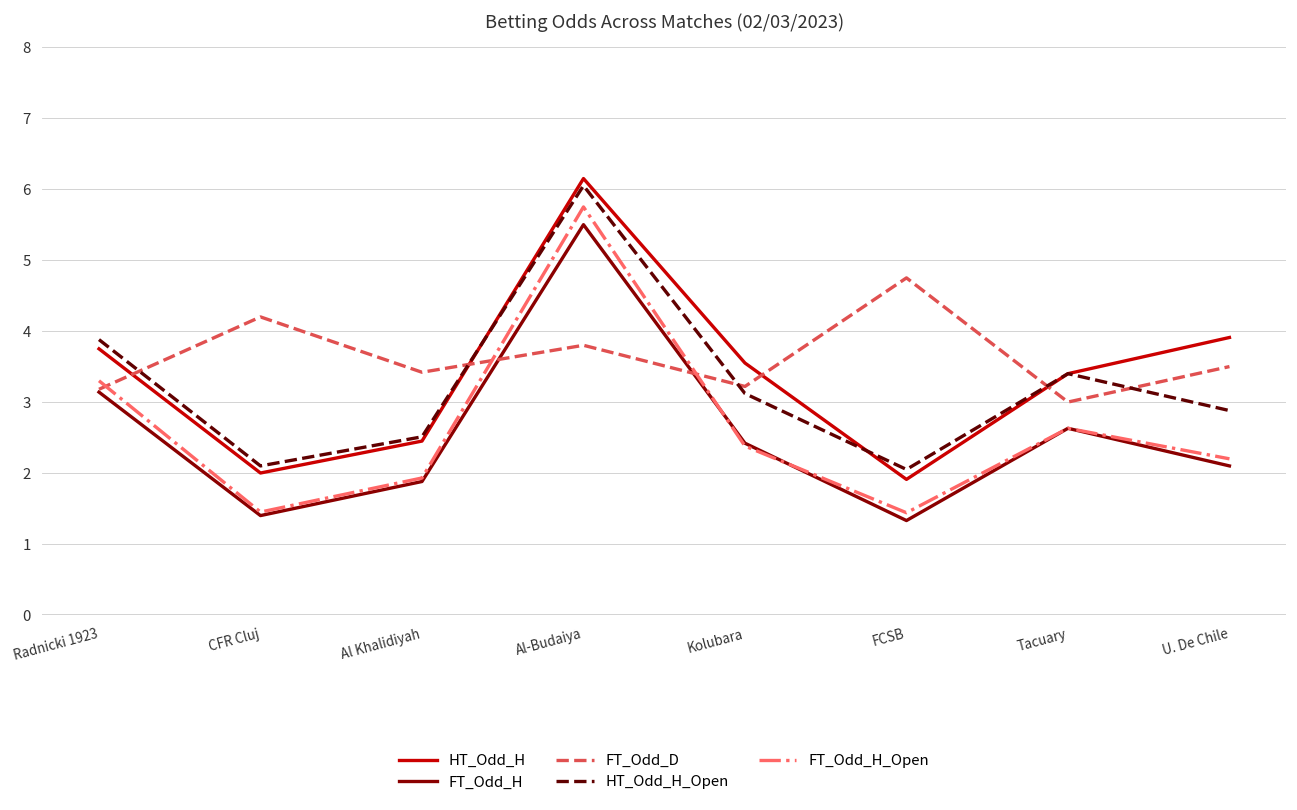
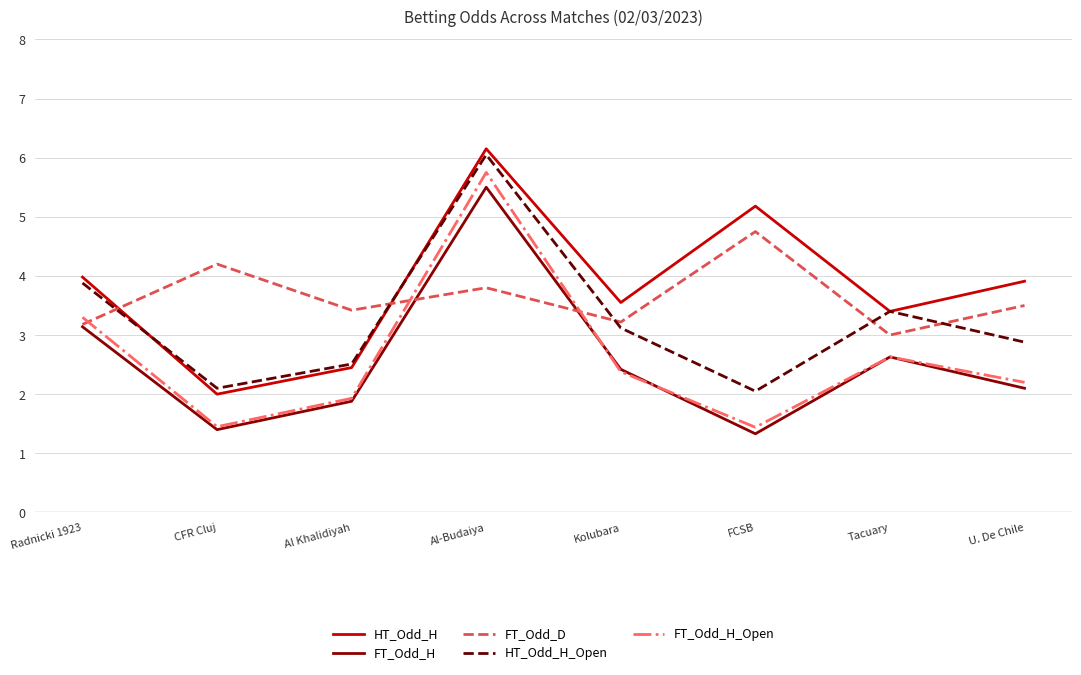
HT_Odd_H, Radnicki 1923: 3.8 -> 4.0
HT_Odd_H, FCSB: 1.9 -> 5.2
